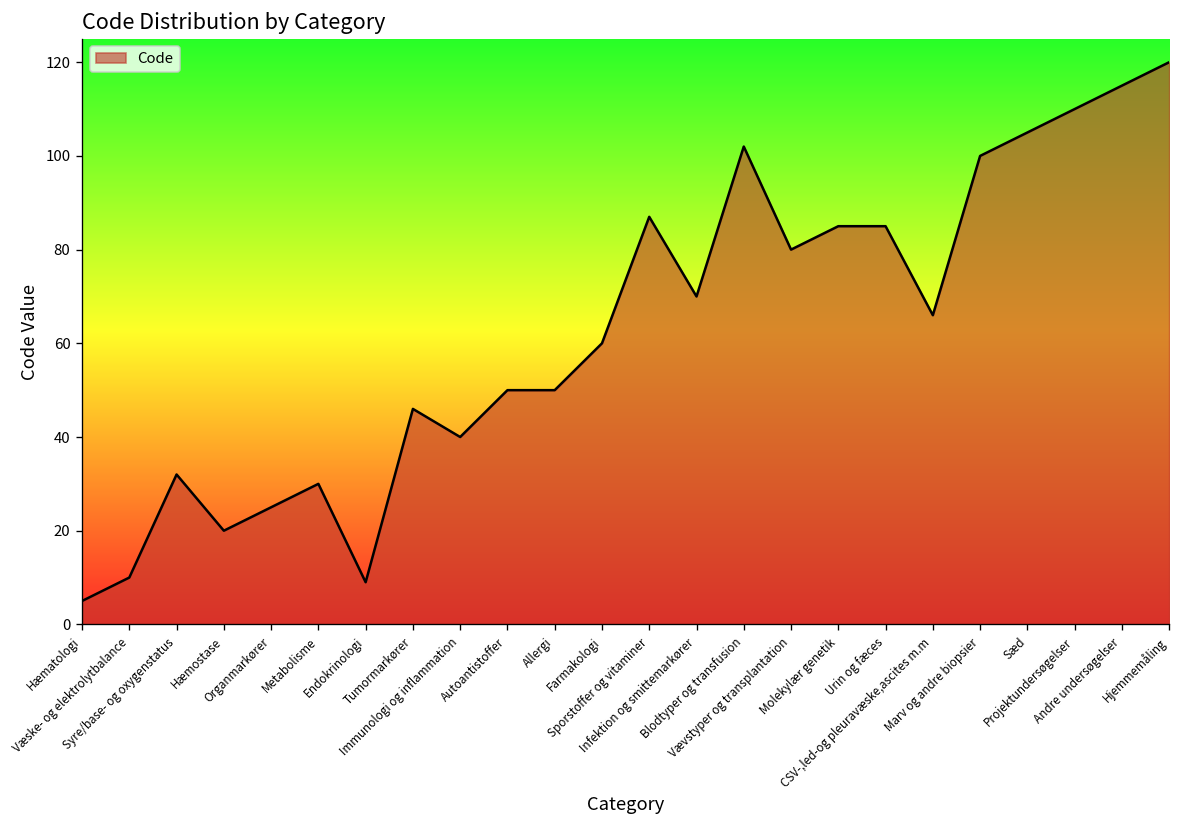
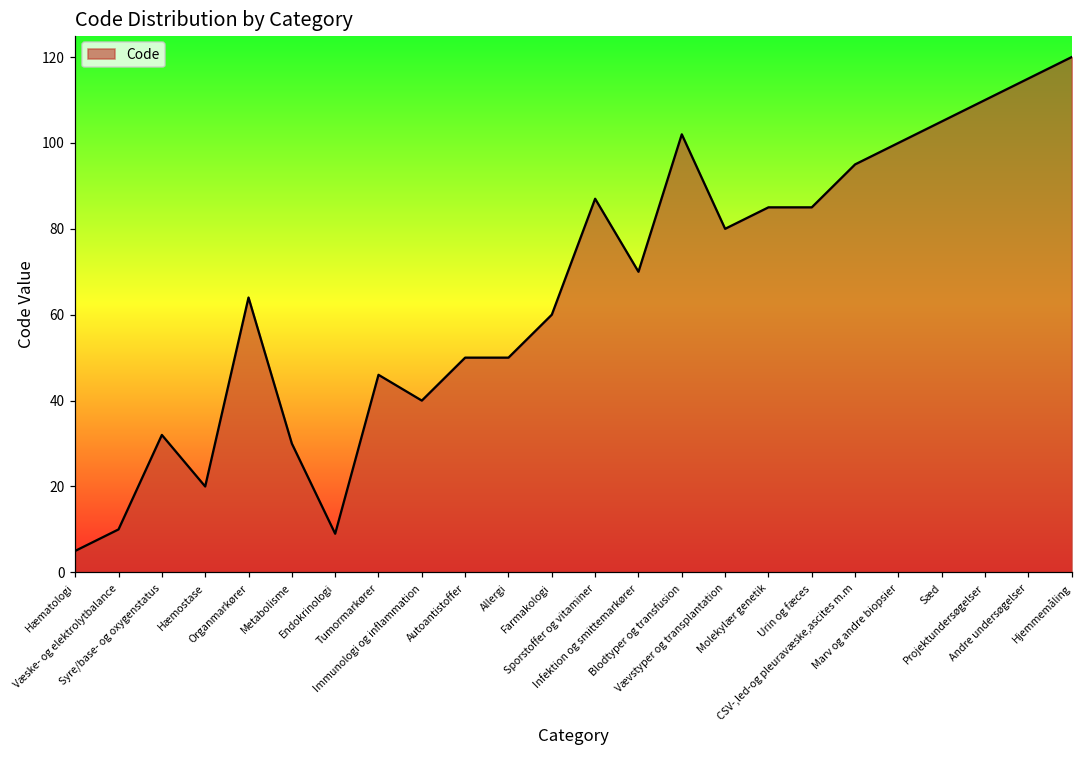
Organmarkører: 25 -> 64
CSV-,led-og pleuravæske,ascites m.m: 66 -> 95
